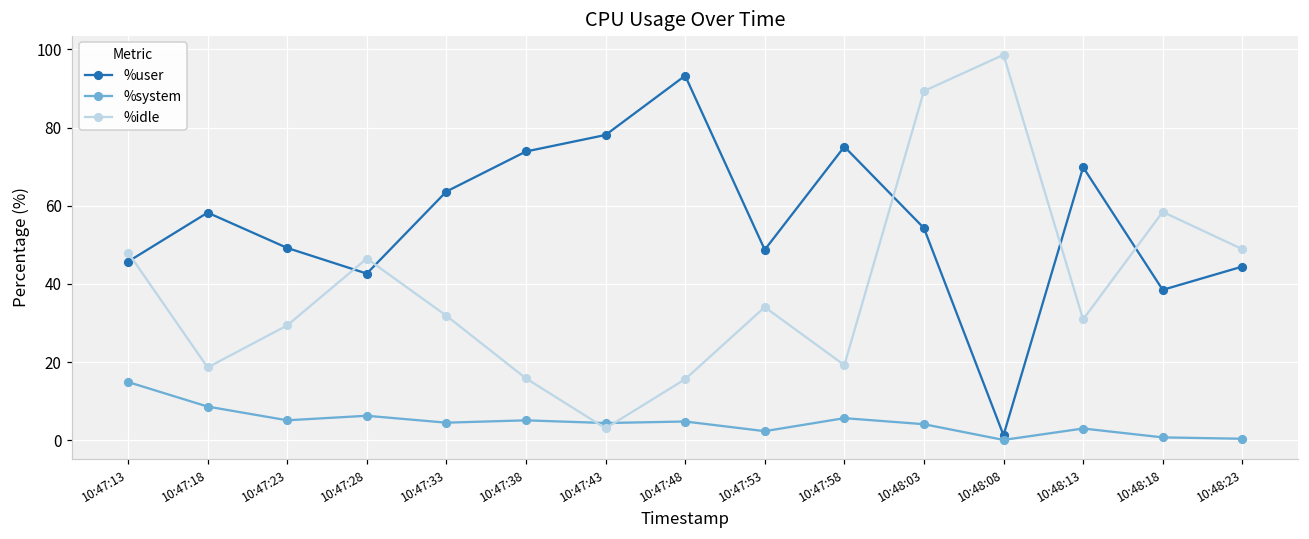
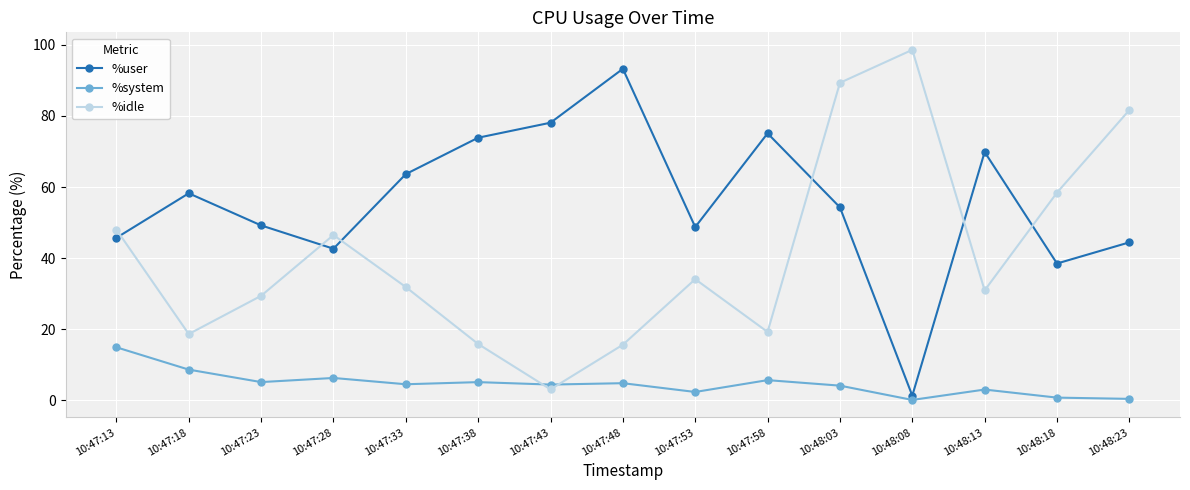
%idle, 10:48:23: 49 -> 82
